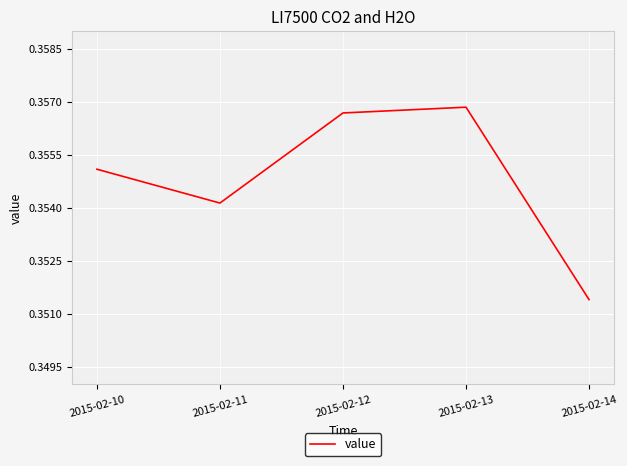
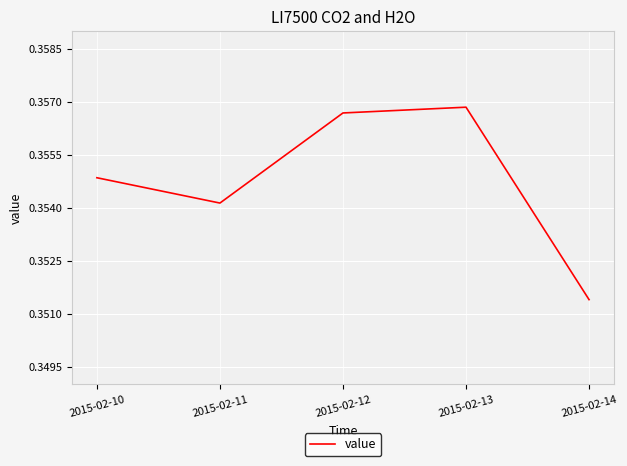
2015-02-10: 0.3551 -> 0.3548
